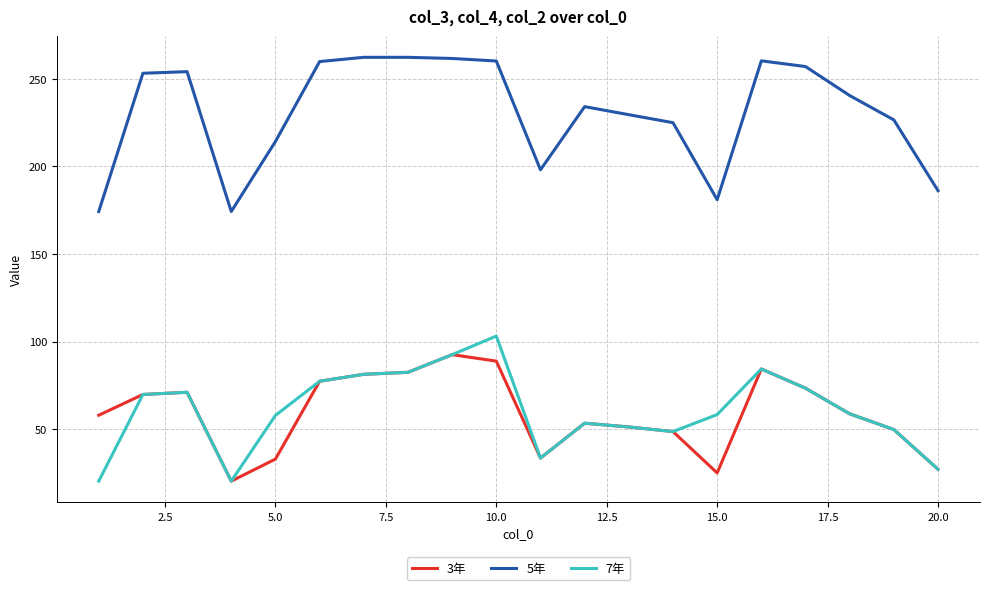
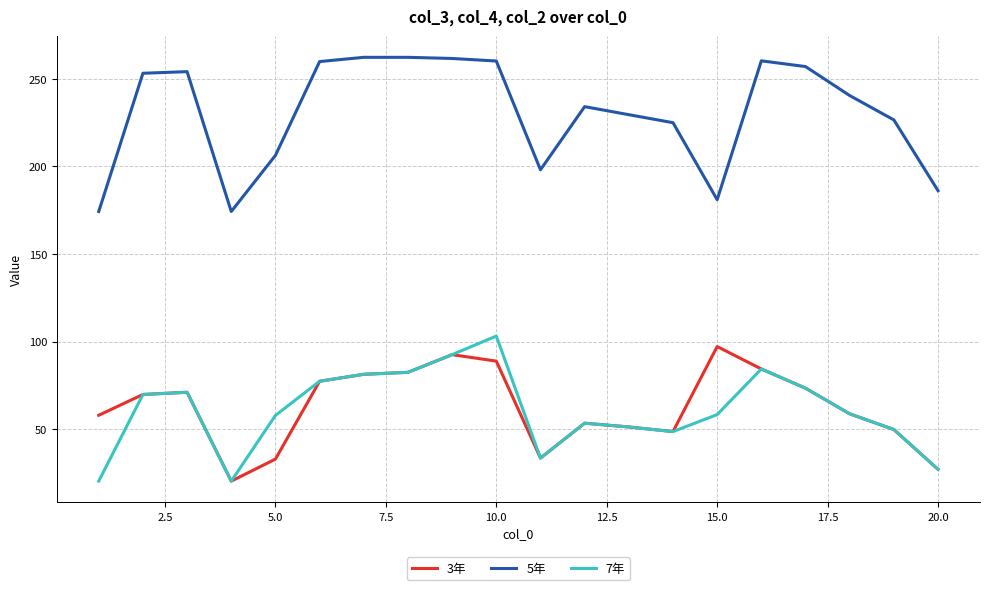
5年, 5.0: 214 -> 206
3年, 15.0: 25 -> 97
